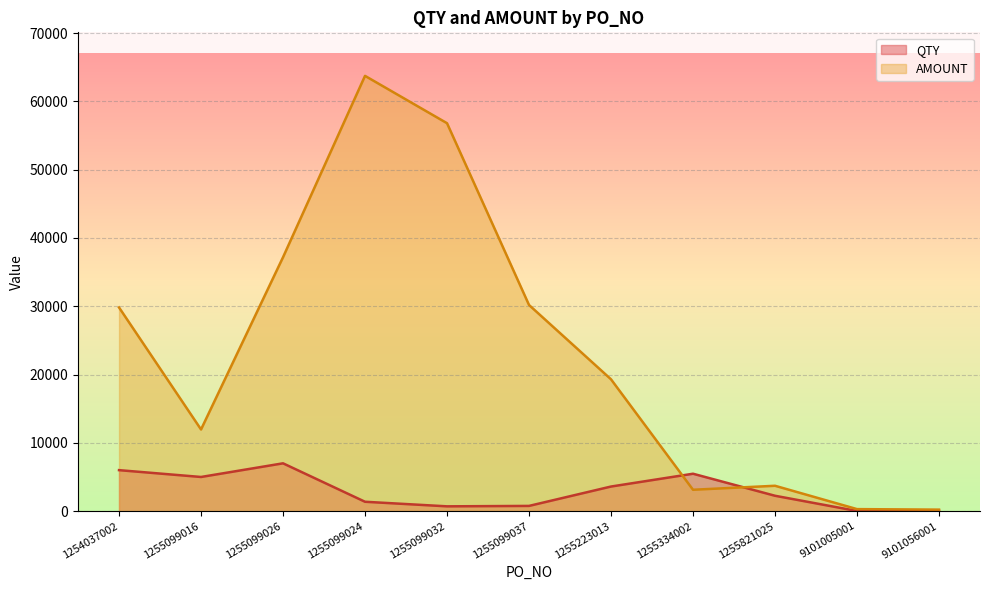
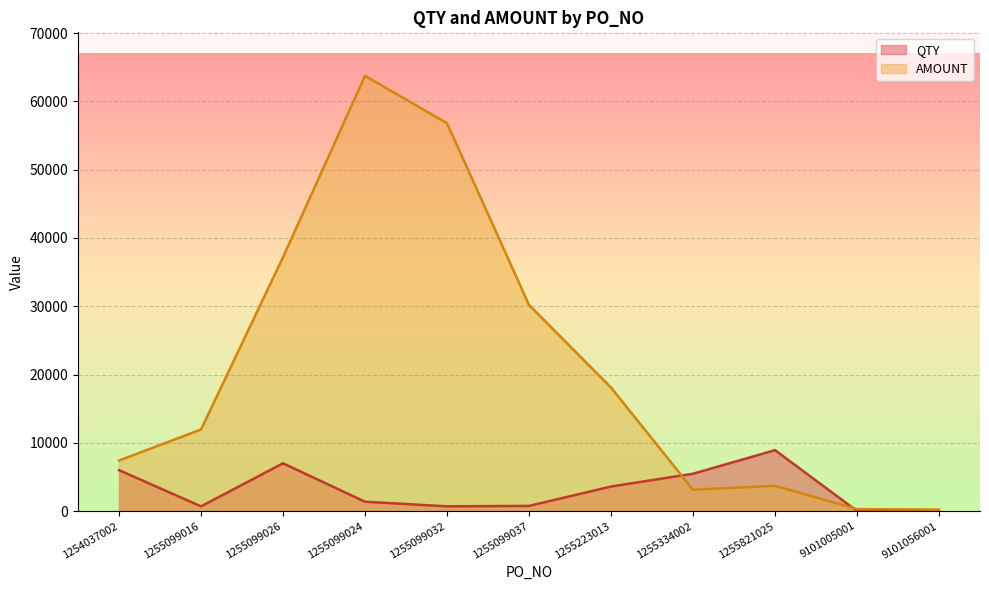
AMOUNT, 1254037002: 30000 -> 7000
QTY, 1255099016: 5000 -> 1000
AMOUNT, 1255223013: 19000 -> 18000
QTY, 1255821025: 2000 -> 9000
